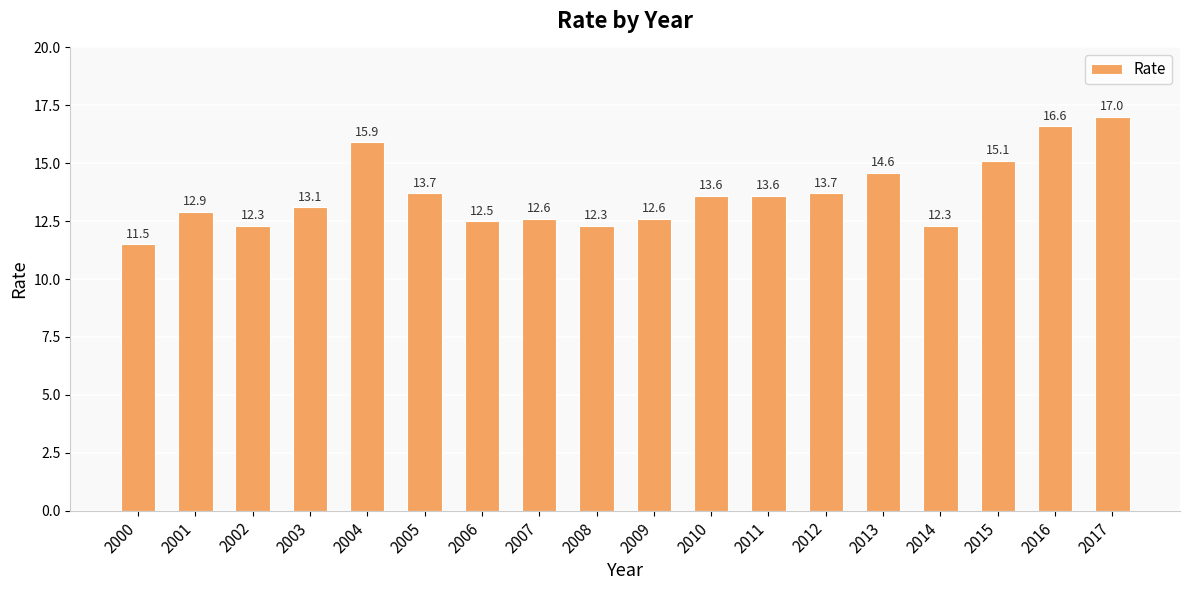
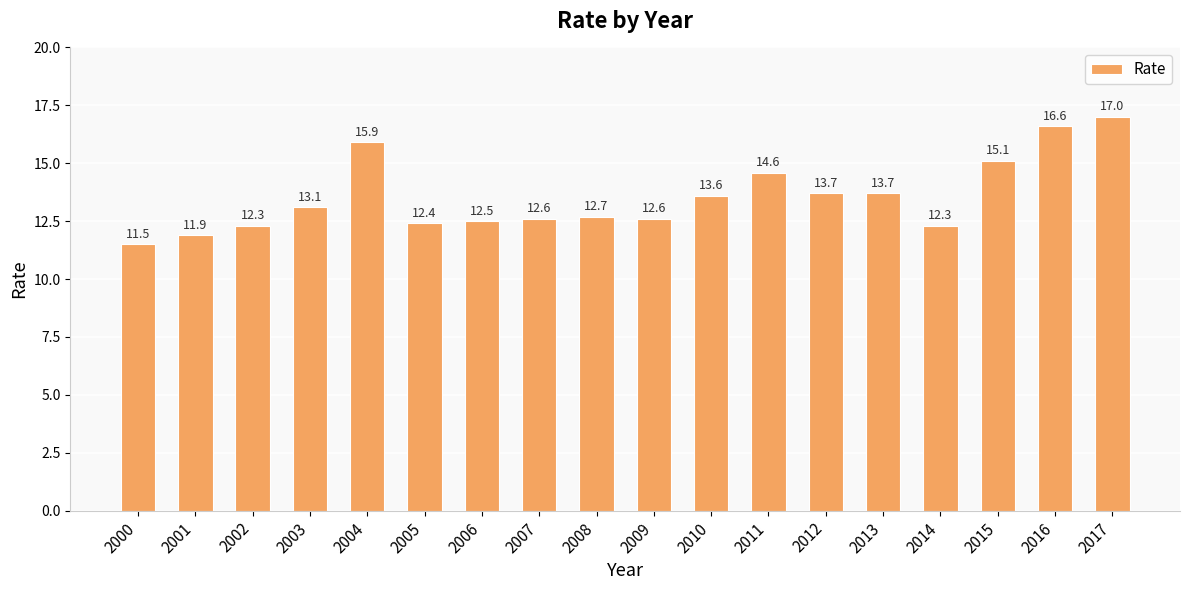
2001: 12.9 -> 11.9
2005: 13.7 -> 12.4
2008: 12.3 -> 12.7
2011: 13.6 -> 14.6
2013: 14.6 -> 13.7
